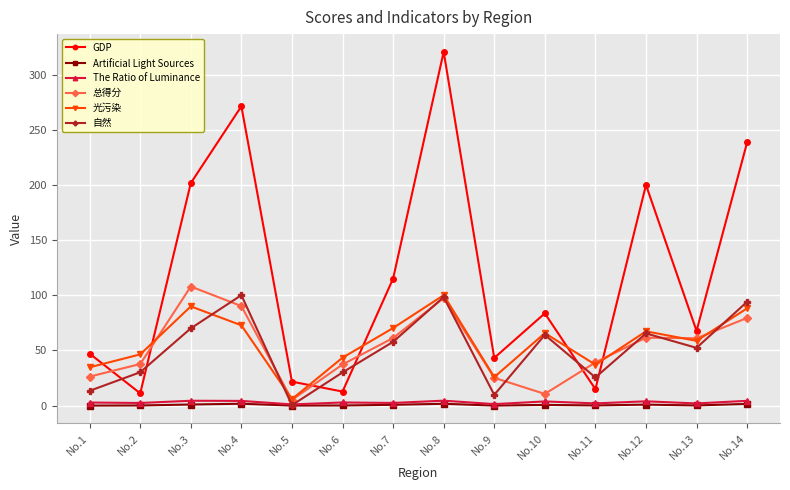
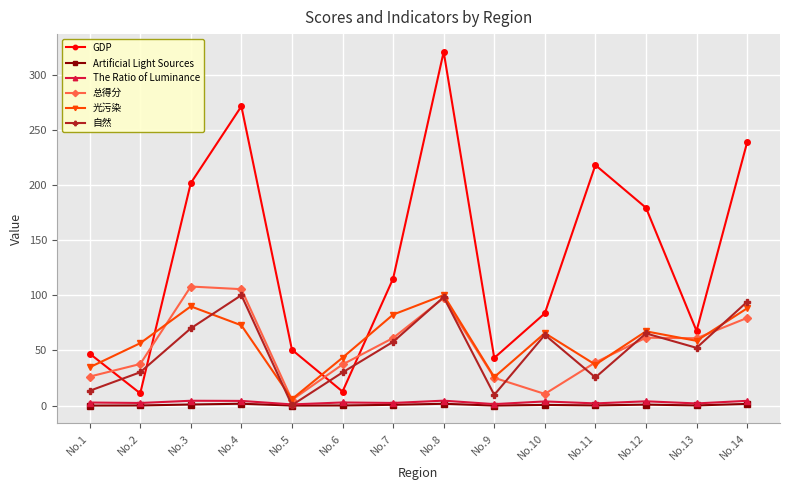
光污染, No.2: 46 -> 57
总得分, No.4: 90 -> 106
GDP, No.5: 22 -> 51
光污染, No.7: 70 -> 82
GDP, No.11: 15 -> 218
GDP, No.12: 200 -> 179
